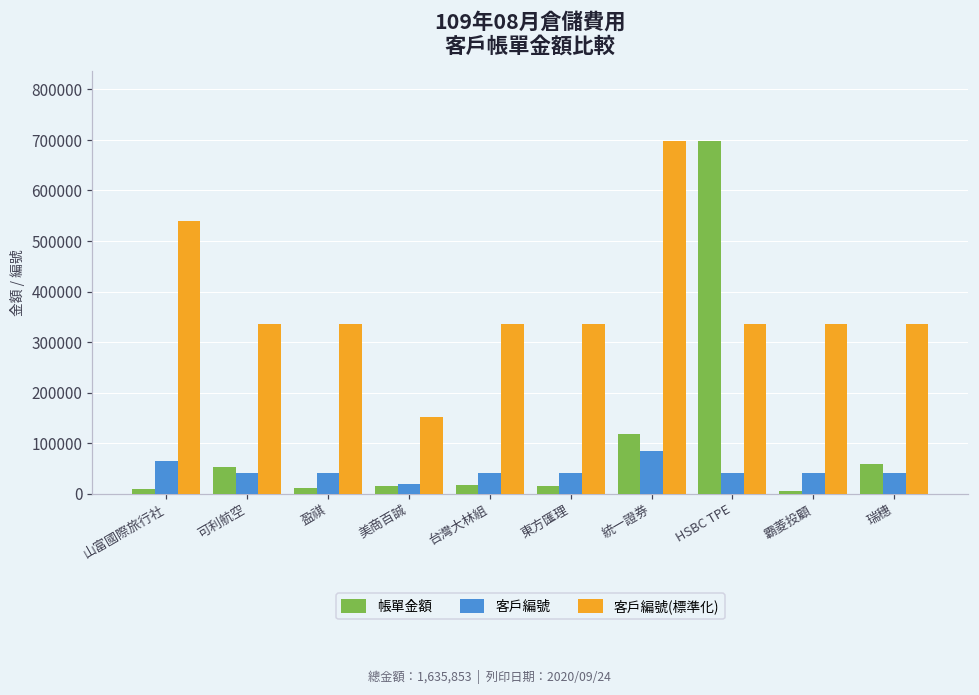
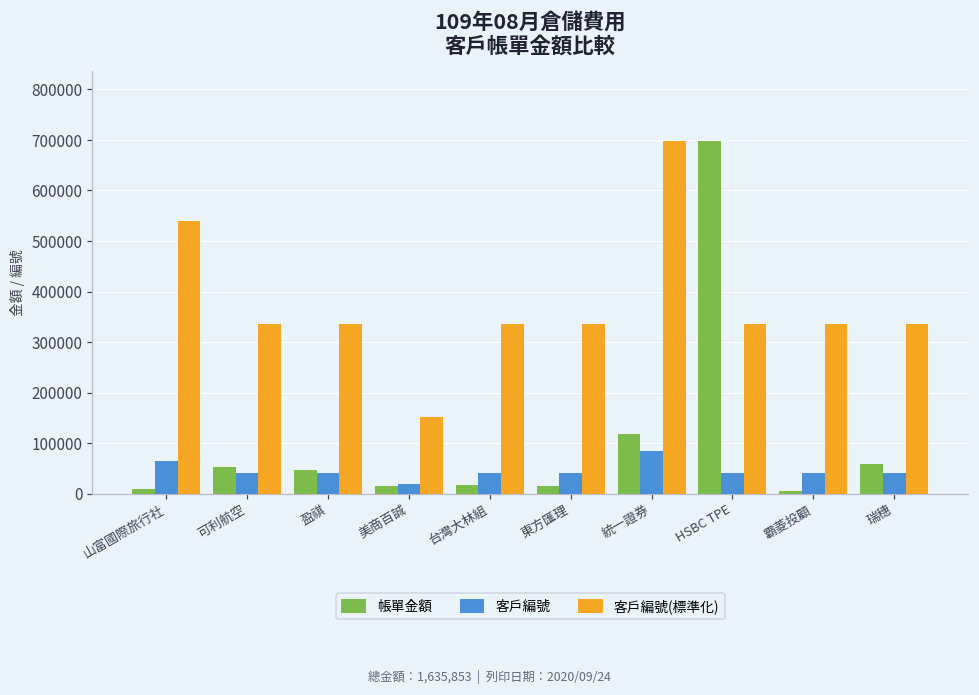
帳單金額, 盈祺: 10000 -> 50000
